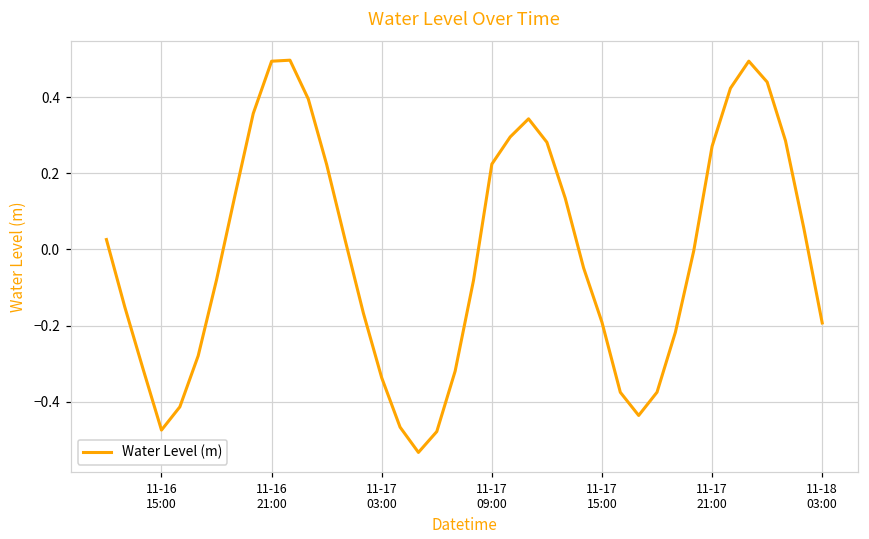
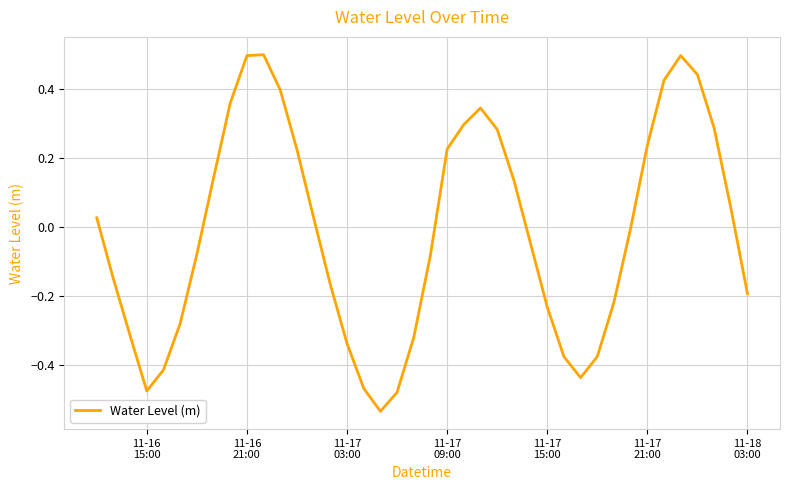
11-17 15:00: -0.19 -> -0.23
11-17 21:00: 0.27 -> 0.24
